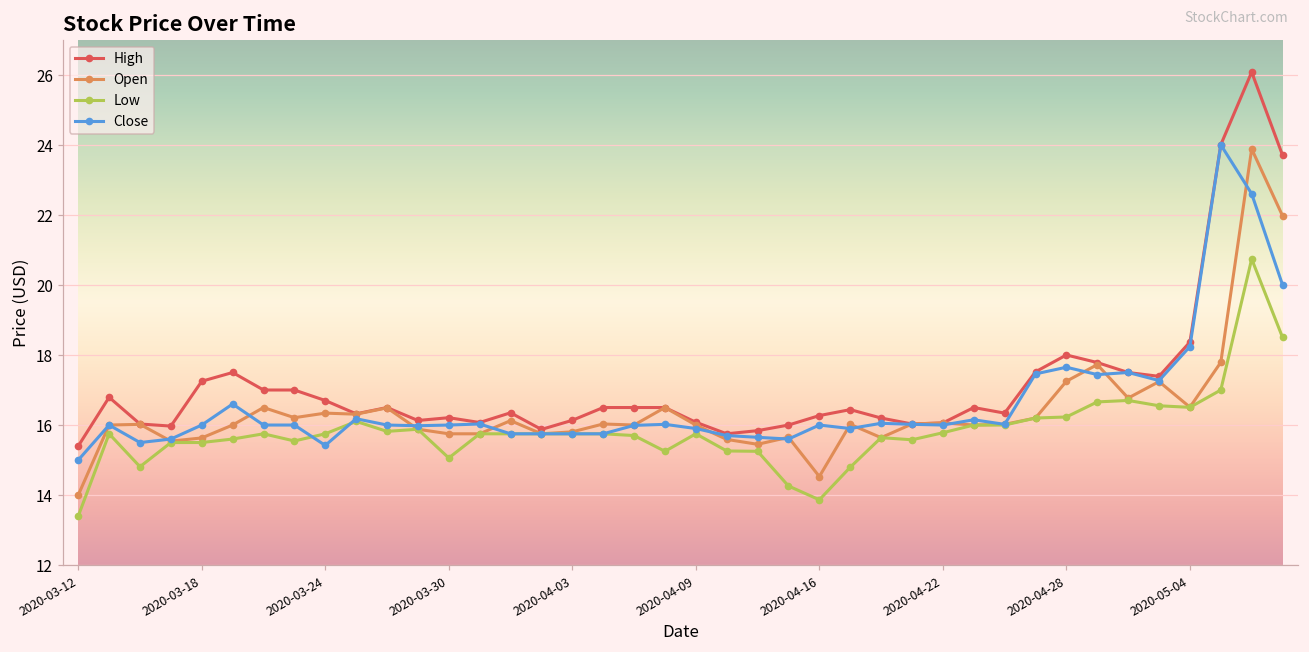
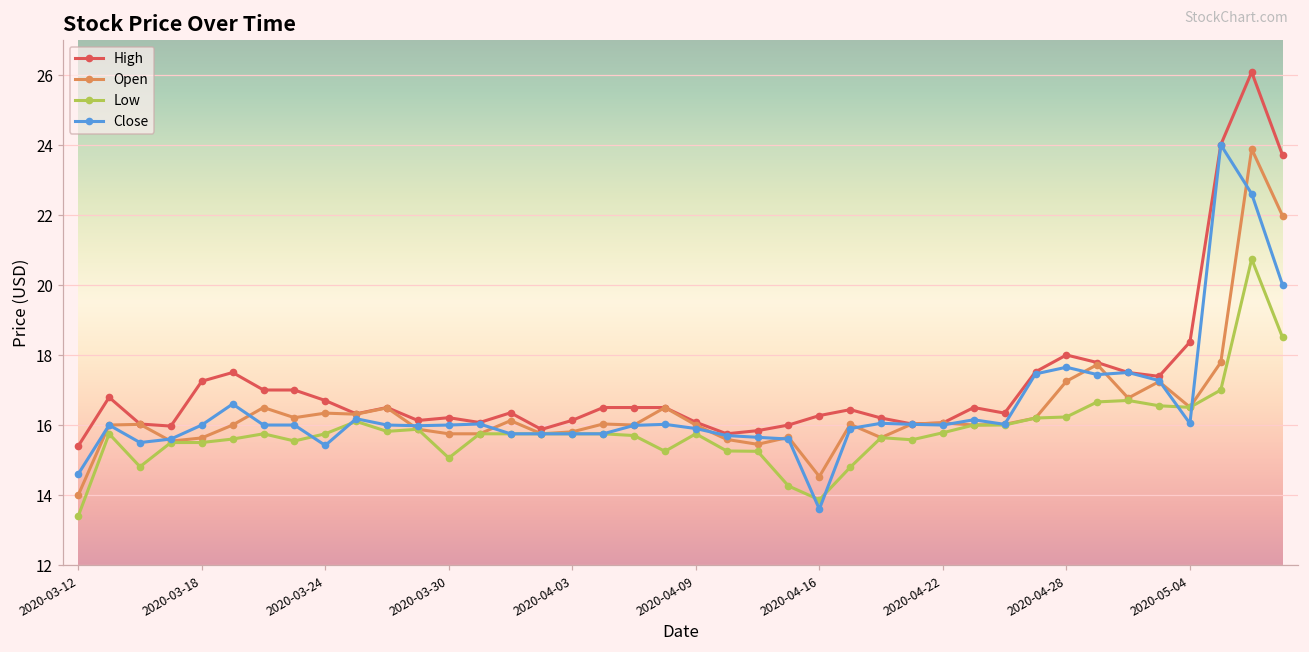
Close, 2020-03-12: 15.0 -> 14.6
Close, 2020-04-16: 16.0 -> 13.6
Close, 2020-05-04: 18.2 -> 16.0
